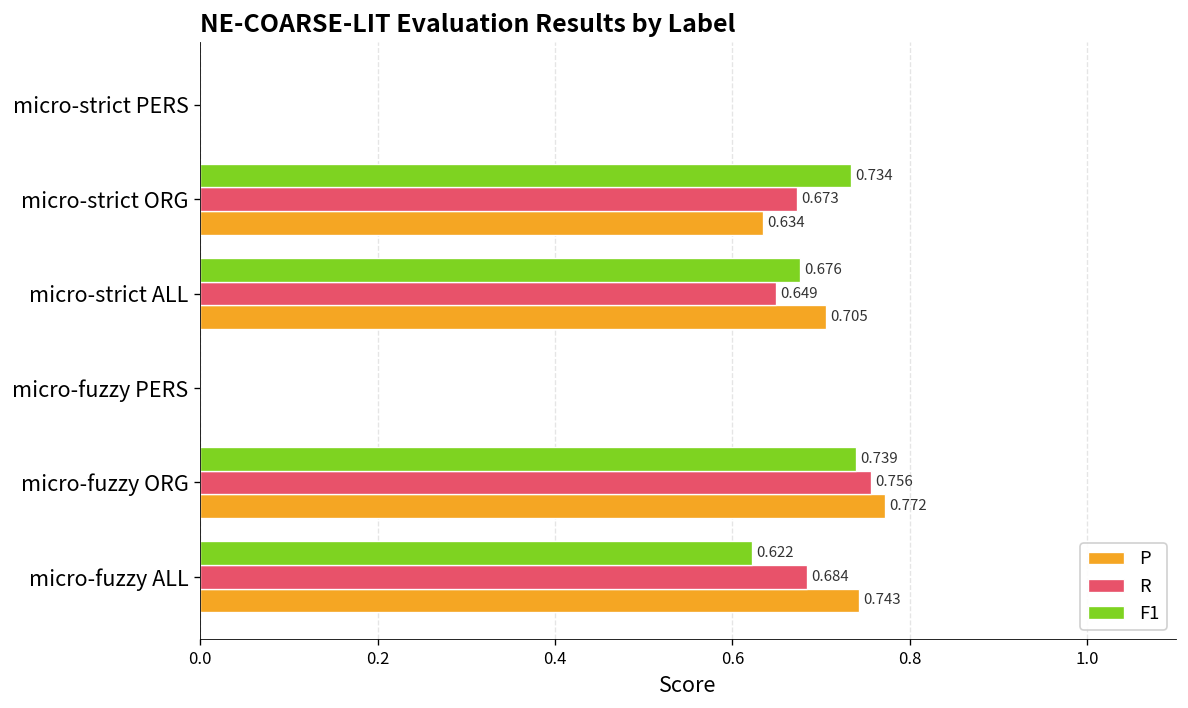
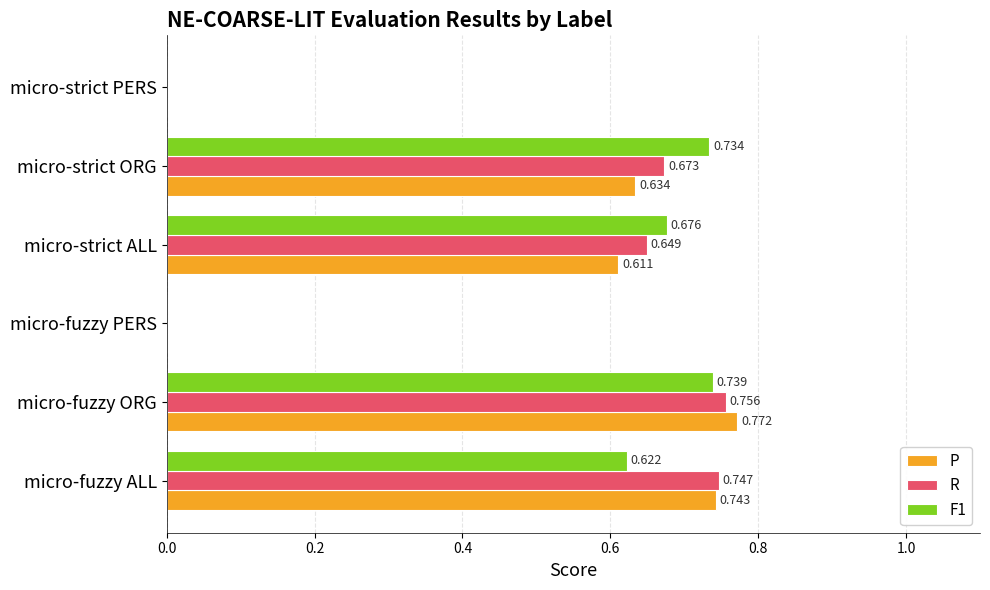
P, micro-strict ALL: 0.705 -> 0.611
R, micro-fuzzy ALL: 0.684 -> 0.747
